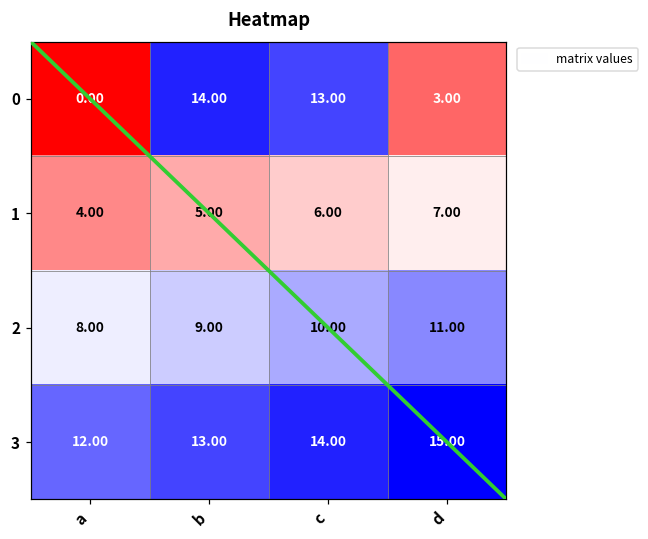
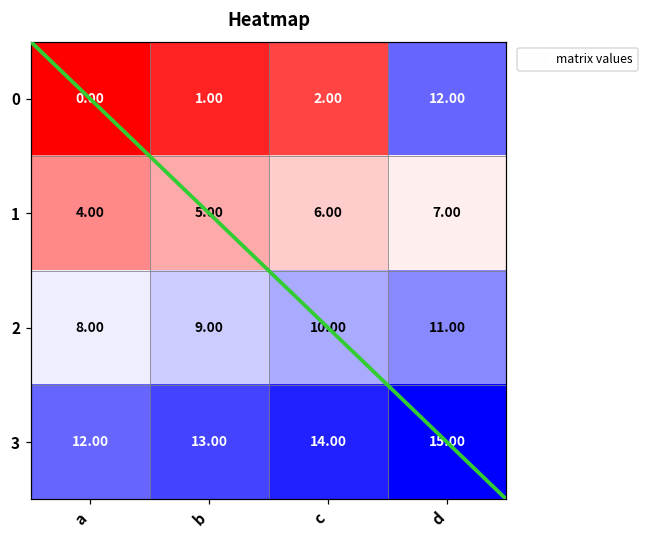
0, b: 14.00 -> 1.00
0, c: 13.00 -> 2.00
0, d: 3.00 -> 12.00
